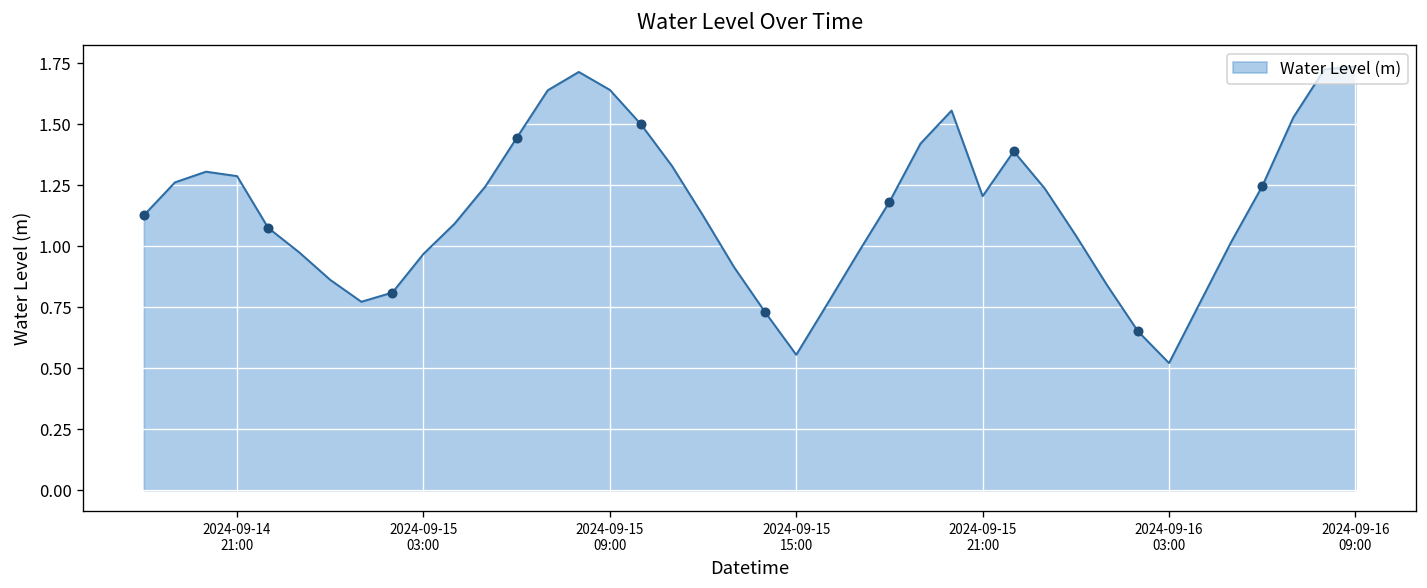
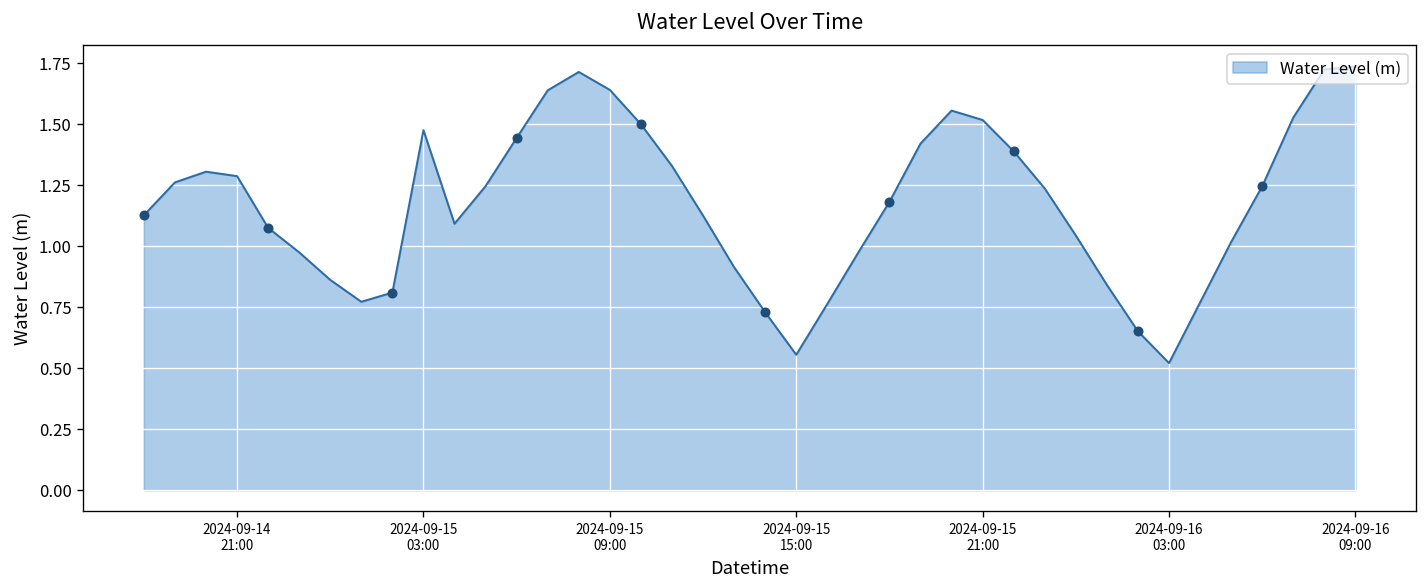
Water Level (m), 2024-09-15 03:00: 0.97 -> 1.48
Water Level (m), 2024-09-15 21:00: 1.21 -> 1.52
